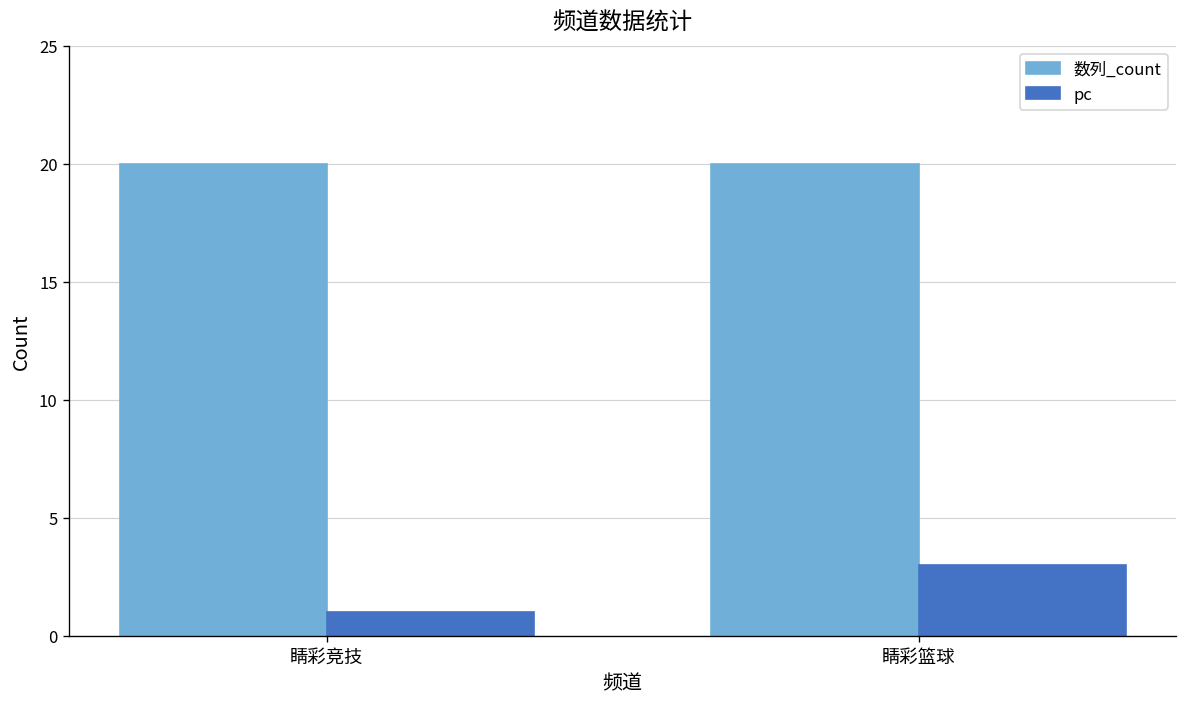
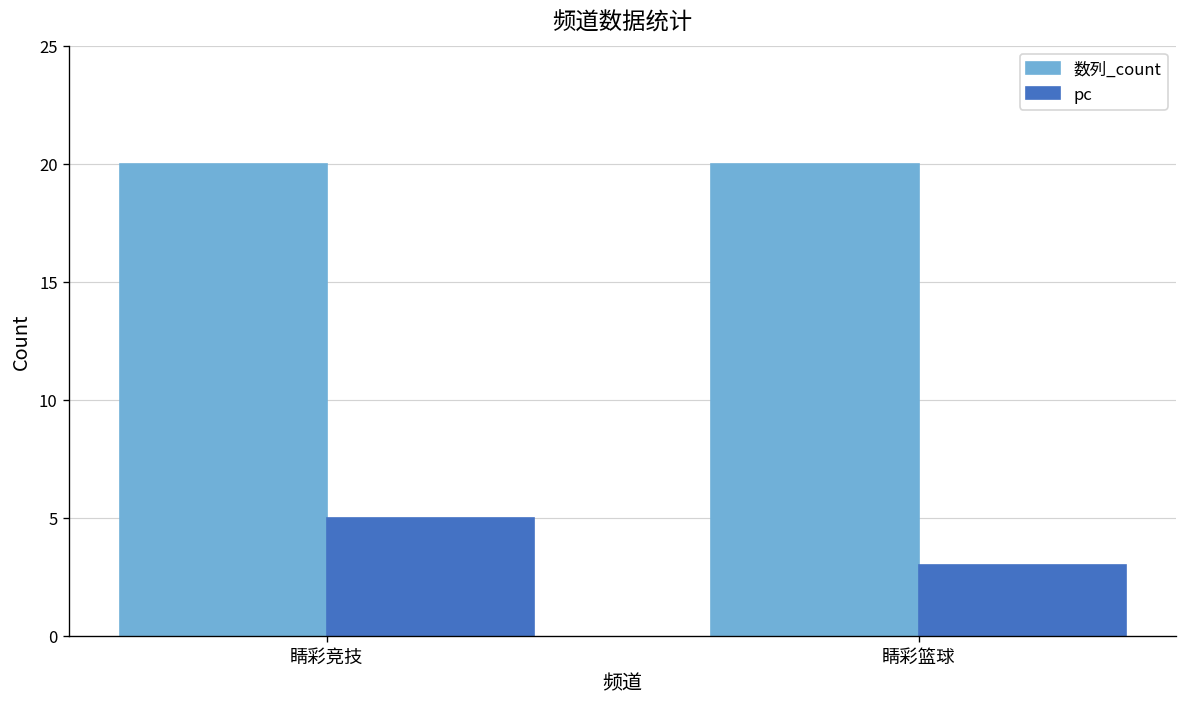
pc, 睛彩竞技: 1 -> 5
